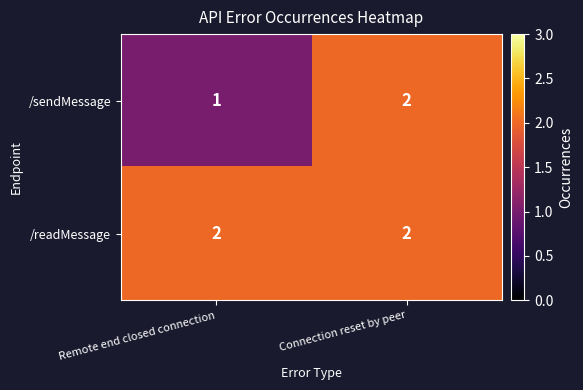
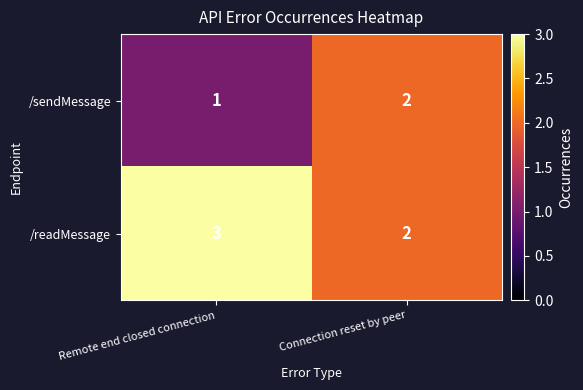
/readMessage, Remote end closed connection: 2 -> 3
